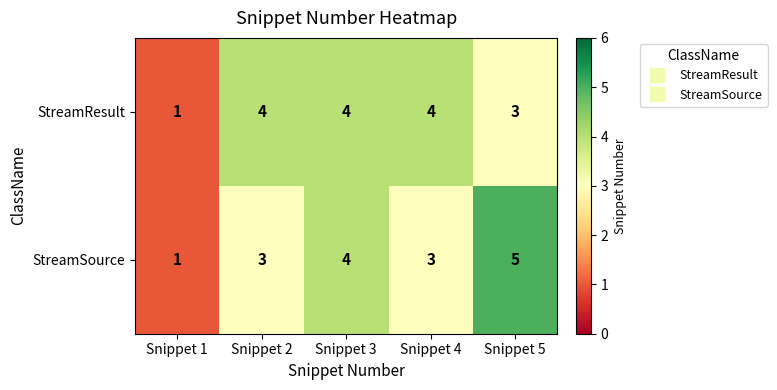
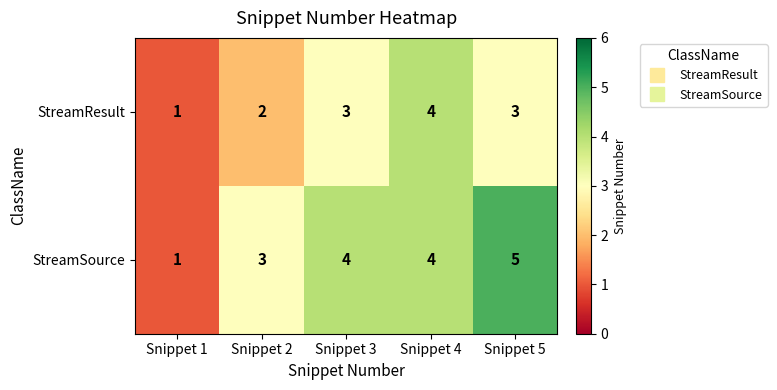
StreamResult, Snippet 2: 4 -> 2
StreamResult, Snippet 3: 4 -> 3
StreamSource, Snippet 4: 3 -> 4
